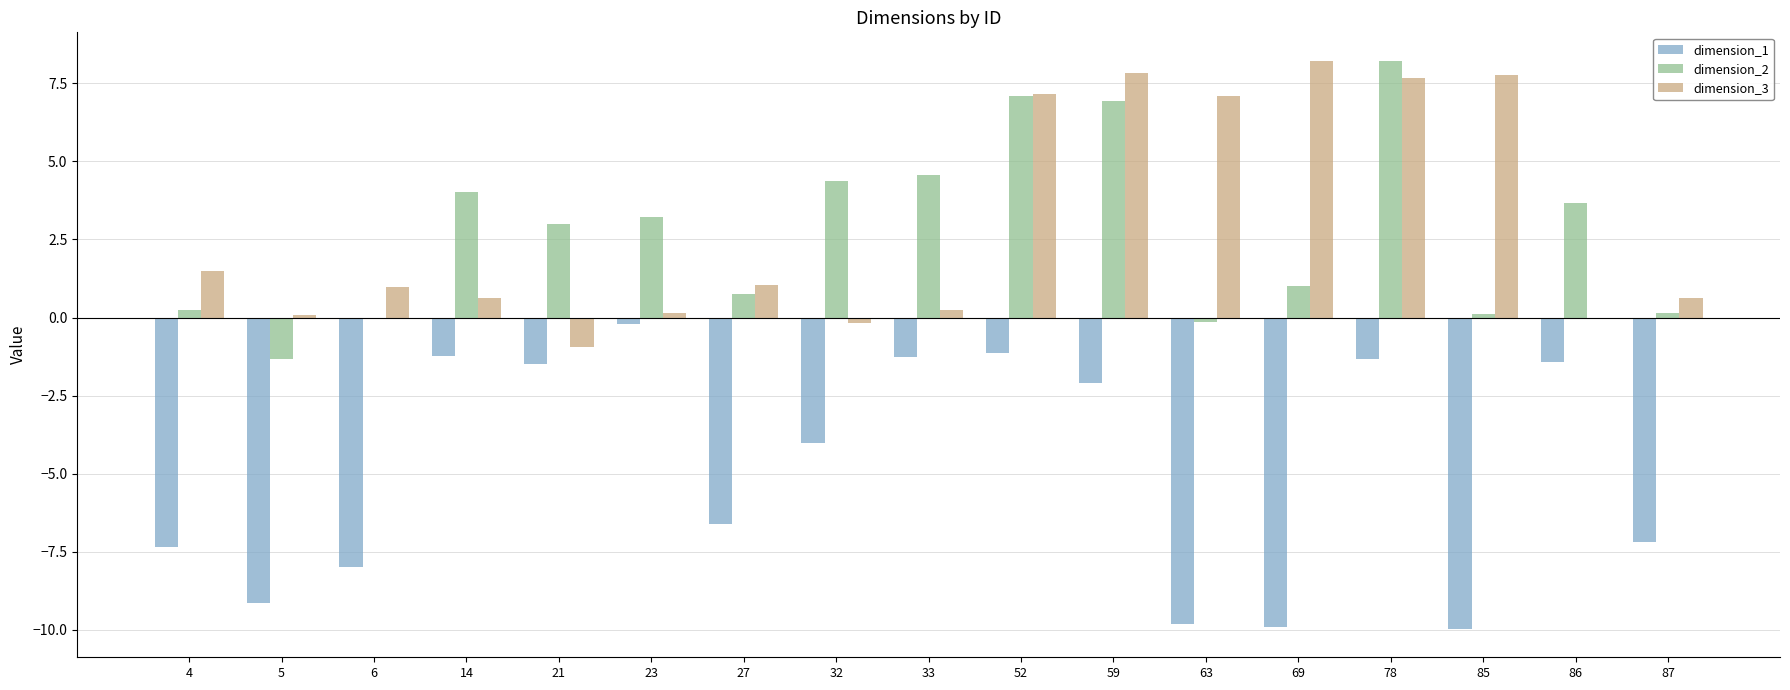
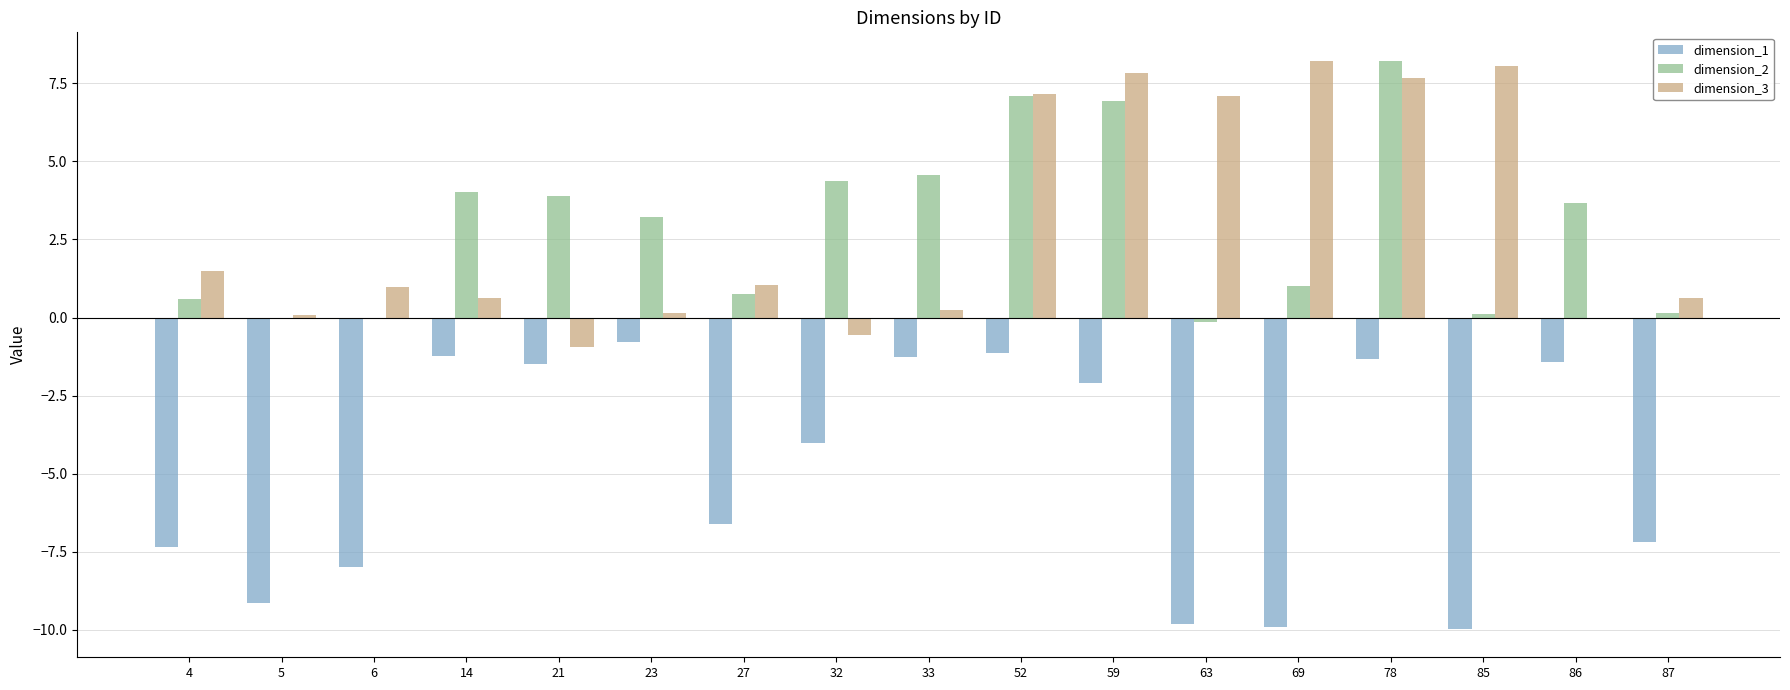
dimension_2, 4: 0.2 -> 0.6
dimension_2, 5: -1.3 -> -0.1
dimension_2, 21: 3.0 -> 3.9
dimension_1, 23: -0.2 -> -0.8
dimension_3, 32: -0.2 -> -0.6
dimension_3, 85: 7.8 -> 8.0
